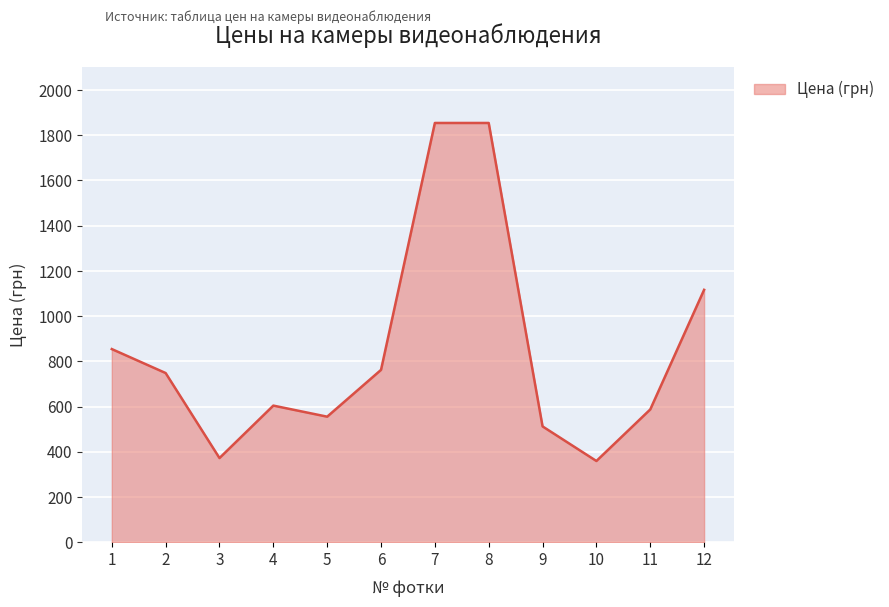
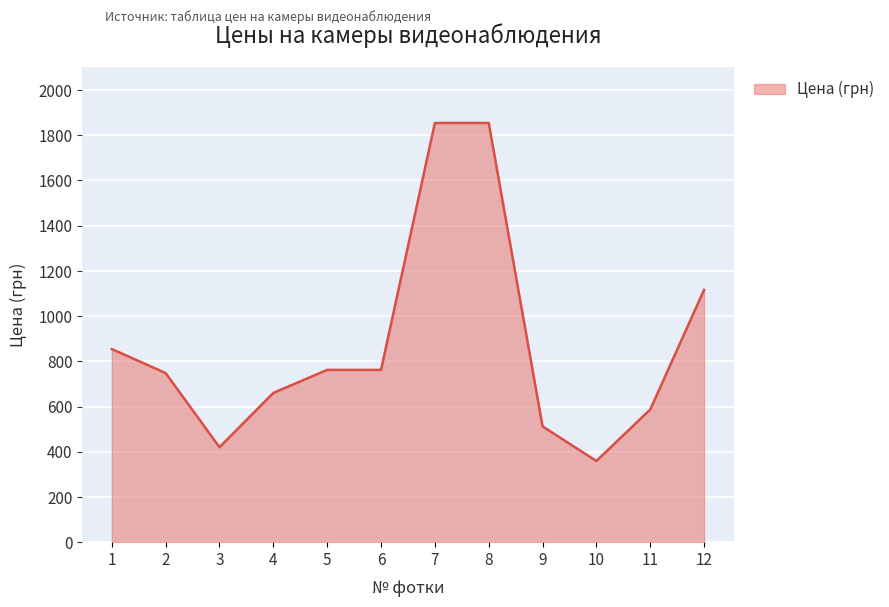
3: 370 -> 420
4: 600 -> 660
5: 560 -> 760
